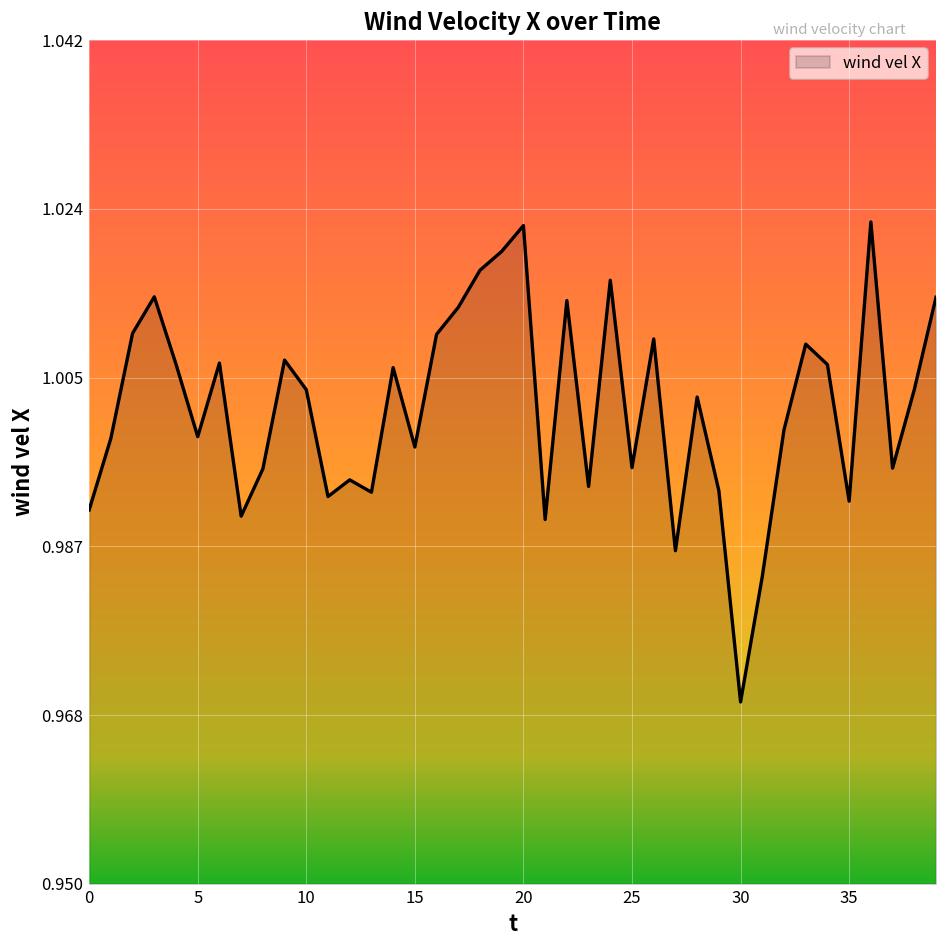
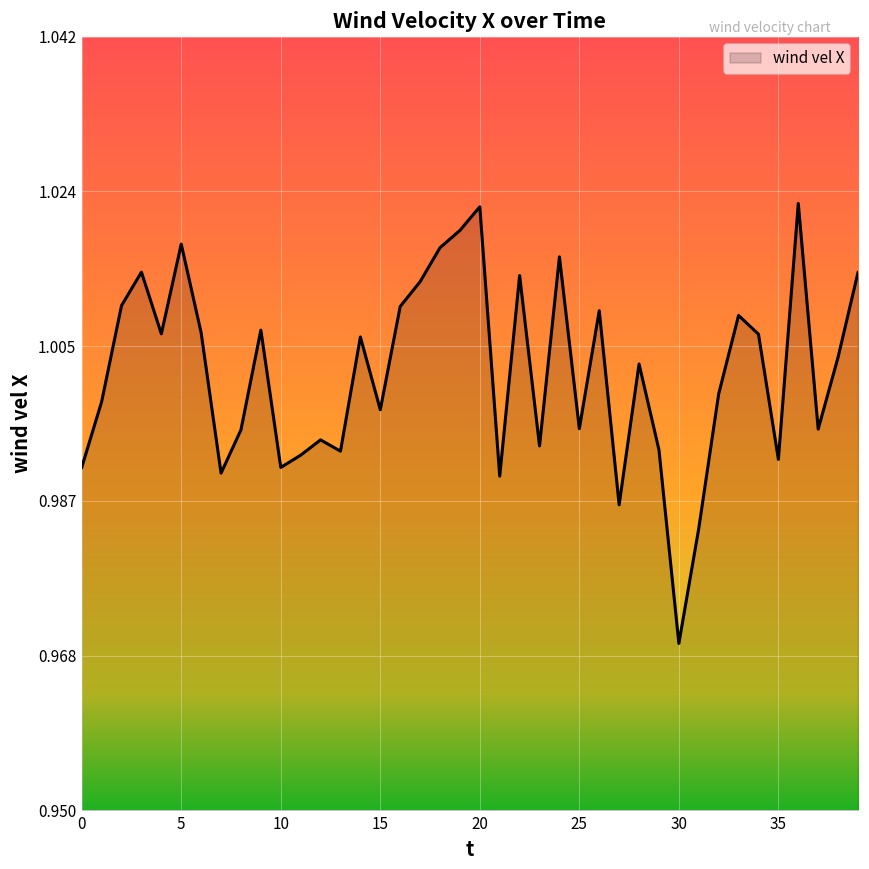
5: 0.999 -> 1.018
10: 1.004 -> 0.991
